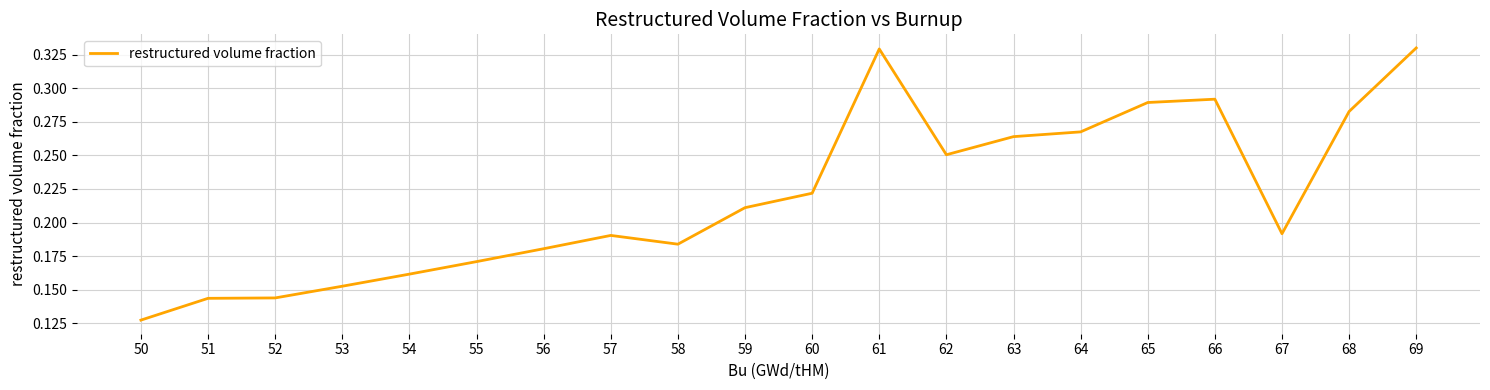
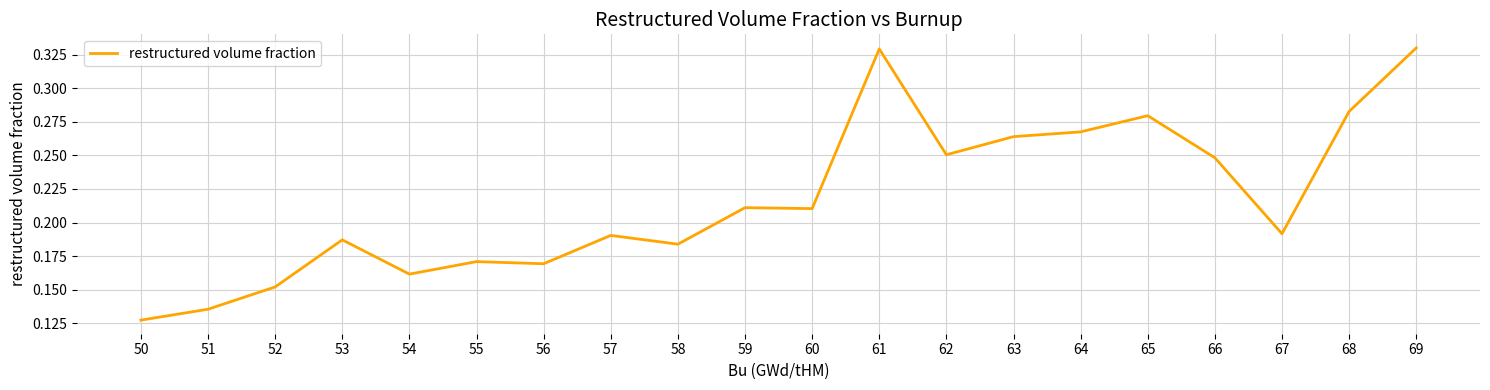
51: 0.144 -> 0.135
52: 0.144 -> 0.152
53: 0.153 -> 0.187
56: 0.180 -> 0.169
60: 0.222 -> 0.210
65: 0.289 -> 0.280
66: 0.292 -> 0.248
